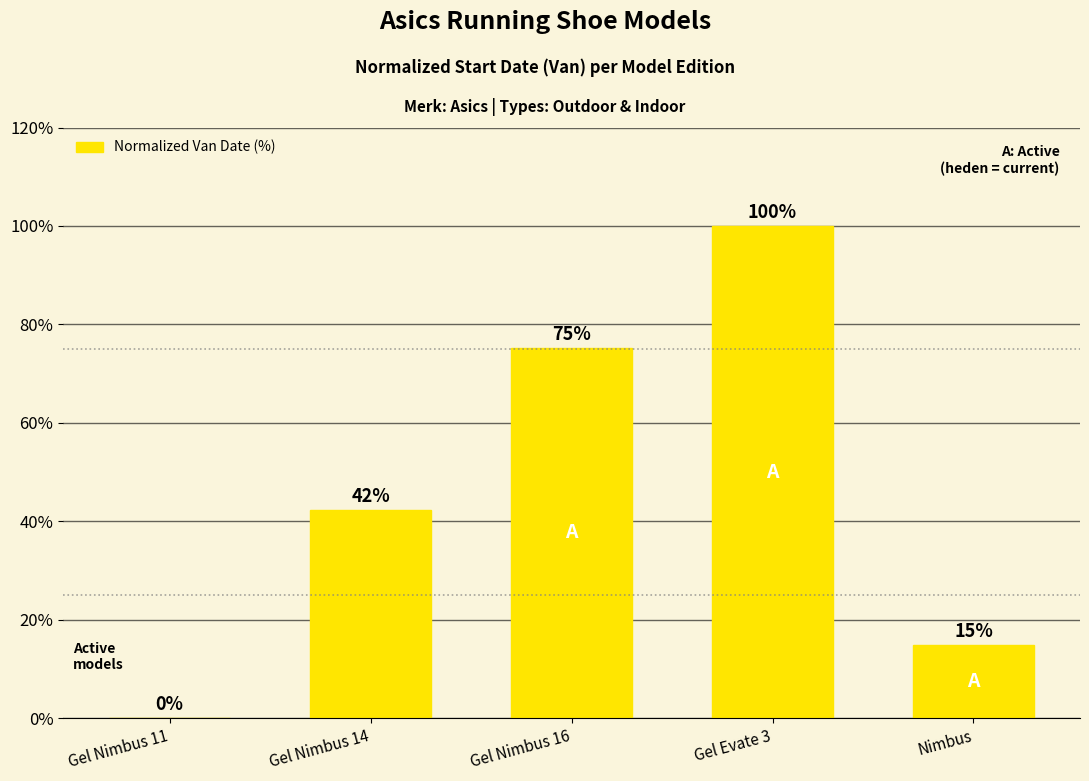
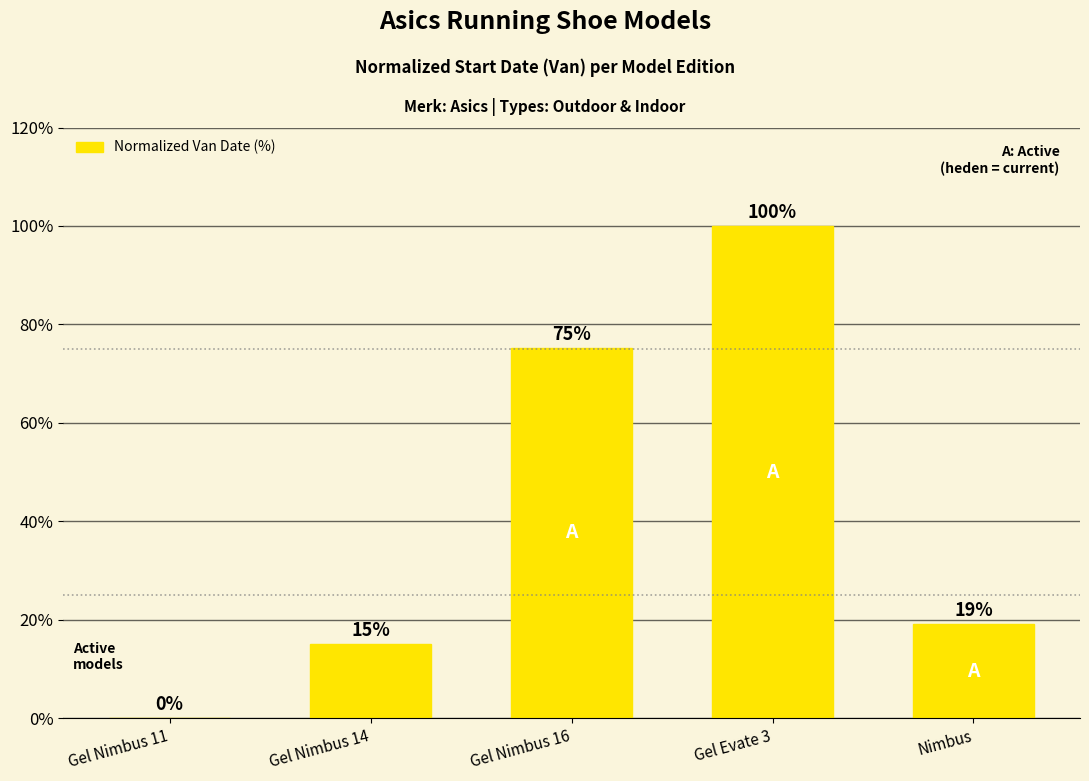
Gel Nimbus 14: 42% -> 15%
Nimbus: 15% -> 19%
